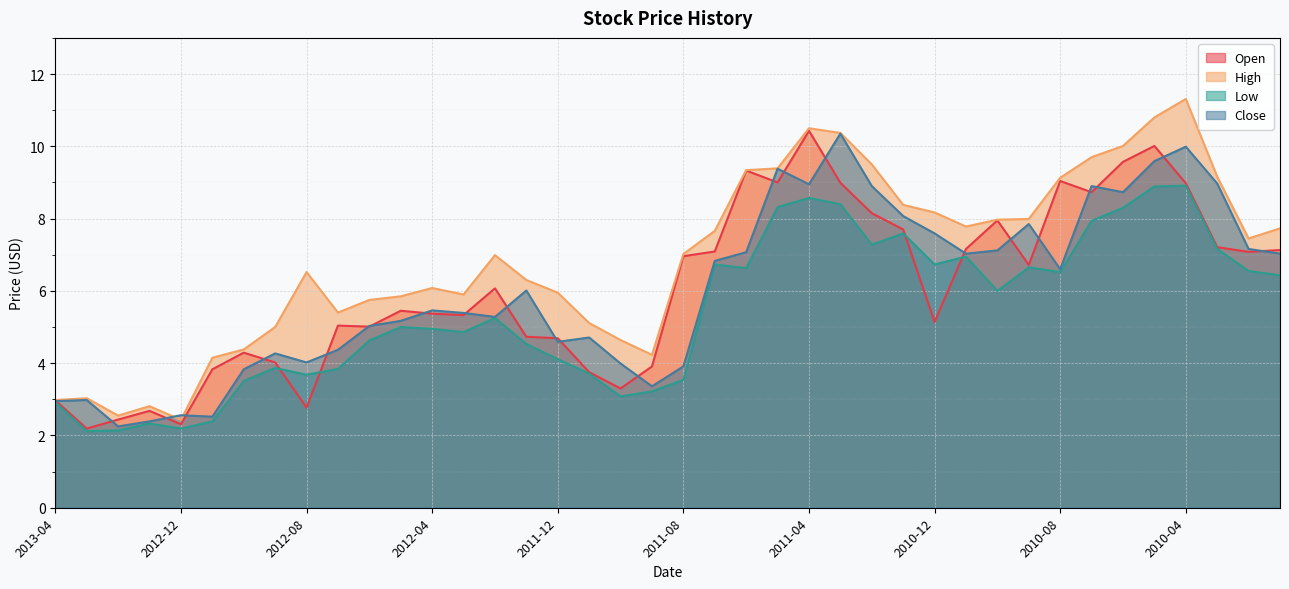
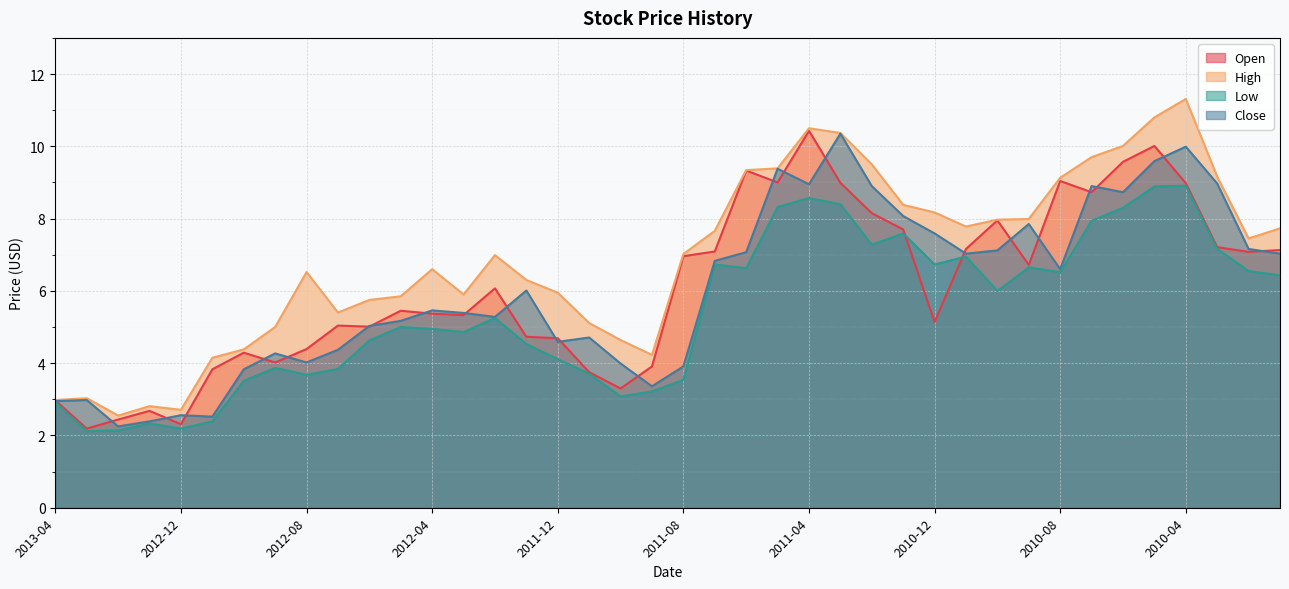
High, 2012-12: 2.4 -> 2.7
Open, 2012-08: 2.8 -> 4.4
High, 2012-04: 6.1 -> 6.6
